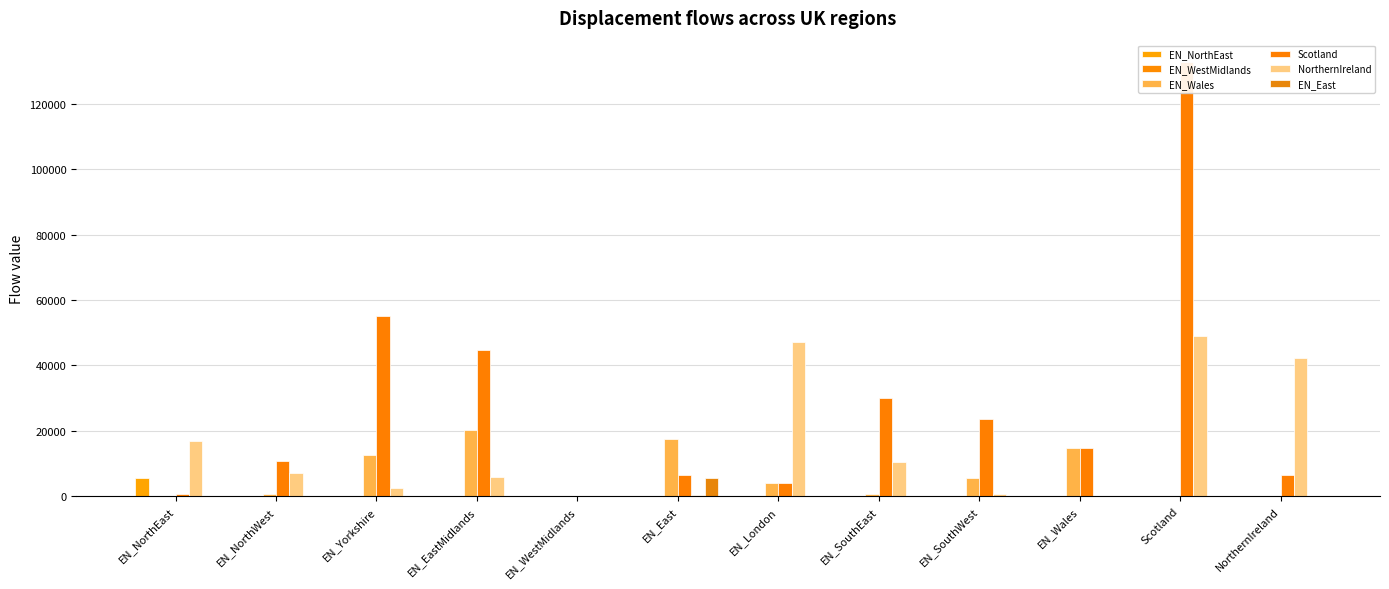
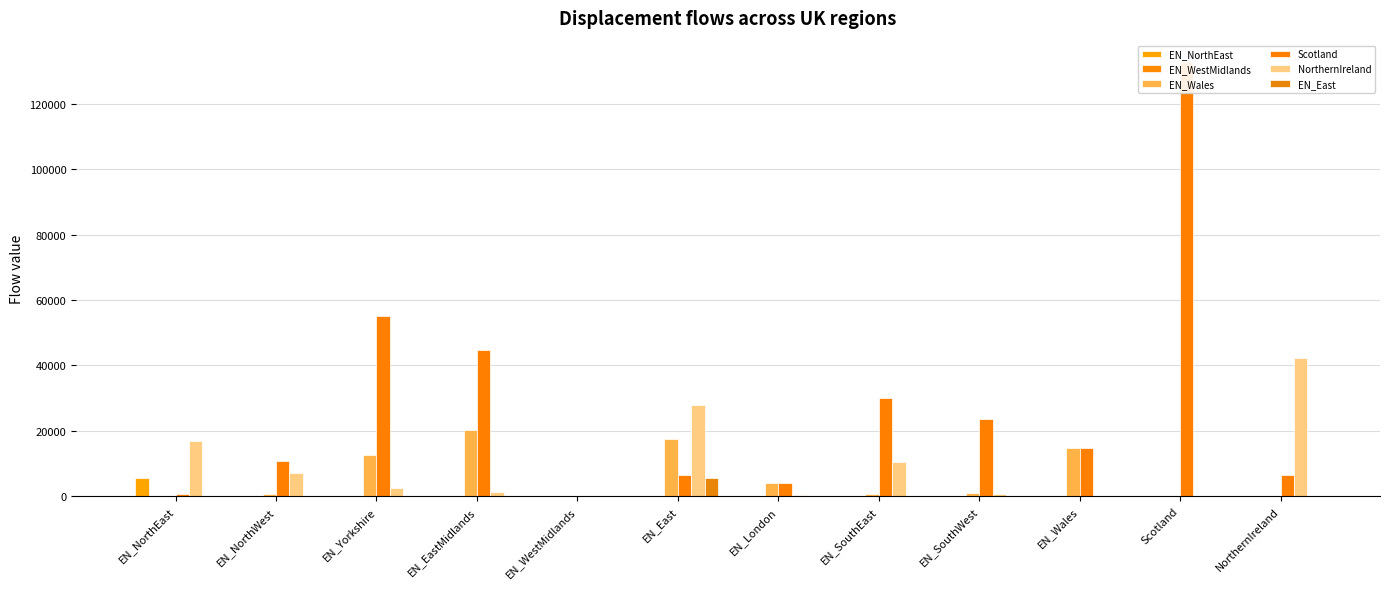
NorthernIreland, EN_EastMidlands: 6000 -> 1000
NorthernIreland, EN_East: 0 -> 28000
NorthernIreland, EN_London: 47000 -> 0
EN_Wales, EN_SouthWest: 6000 -> 1000
NorthernIreland, Scotland: 49000 -> 0
